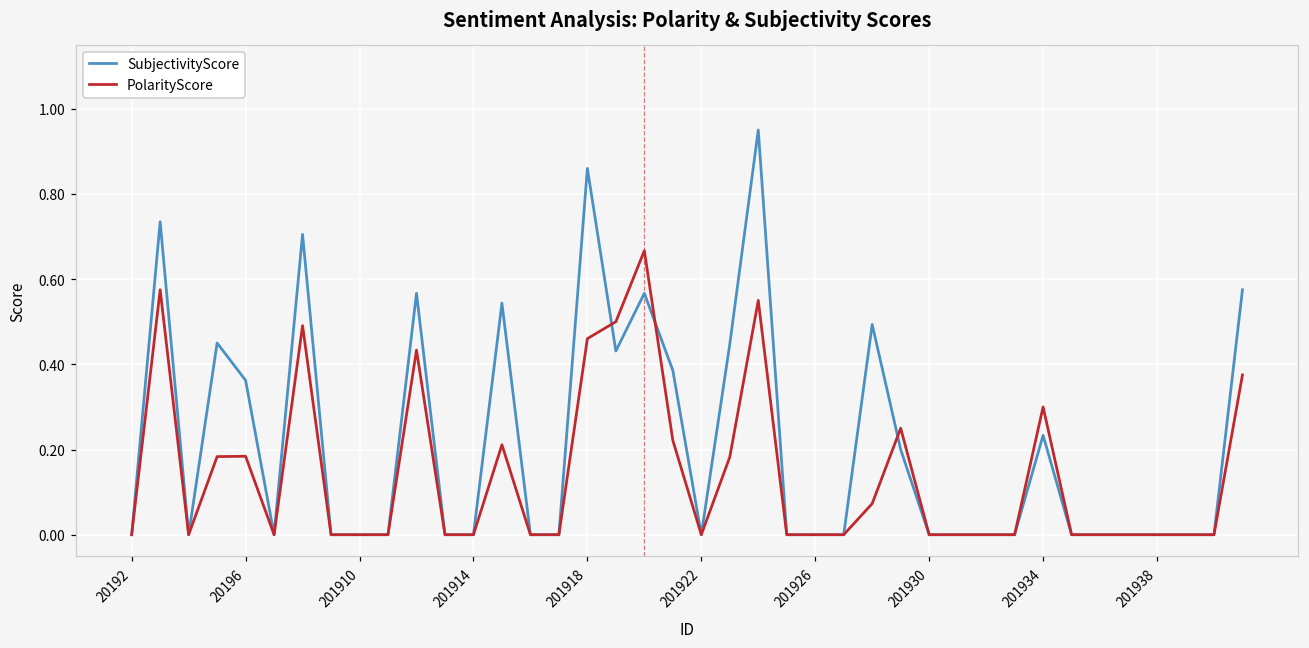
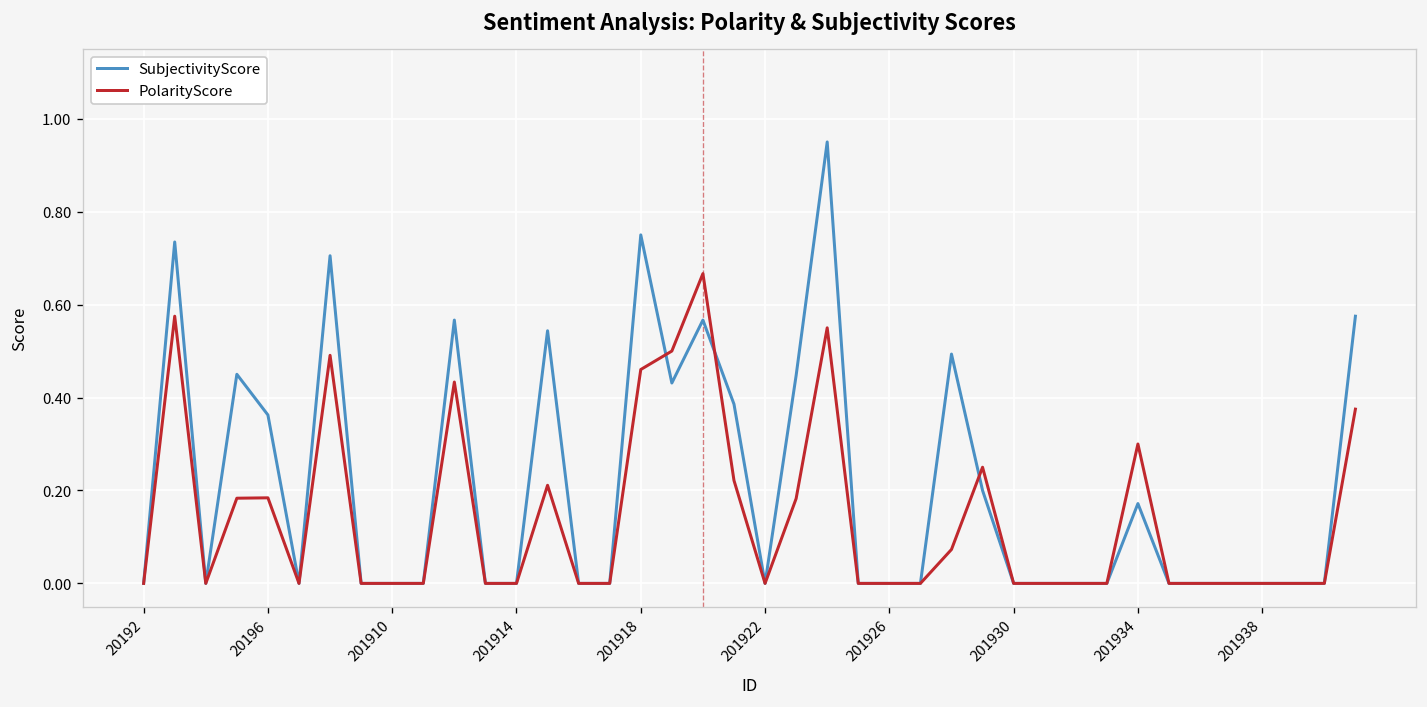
SubjectivityScore, 201918: 0.86 -> 0.75
SubjectivityScore, 201934: 0.23 -> 0.17
